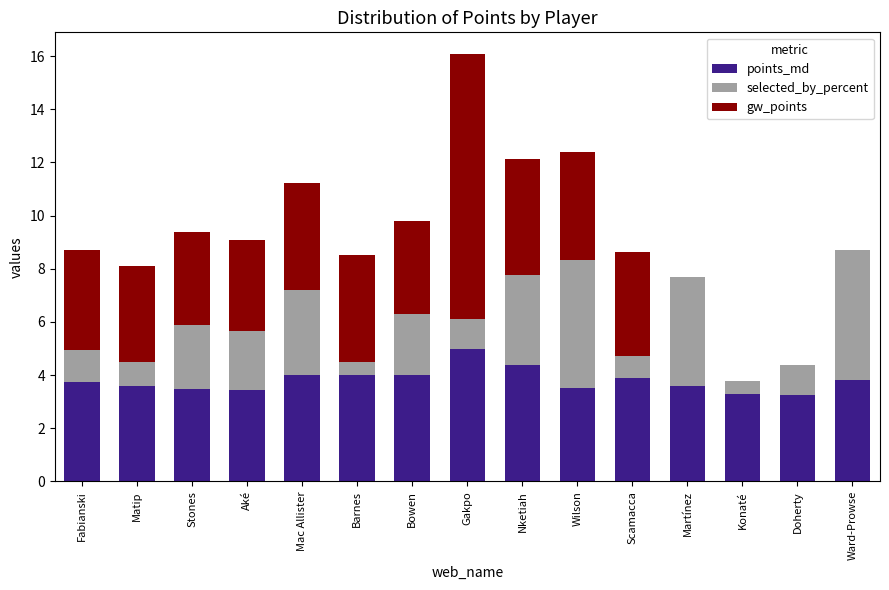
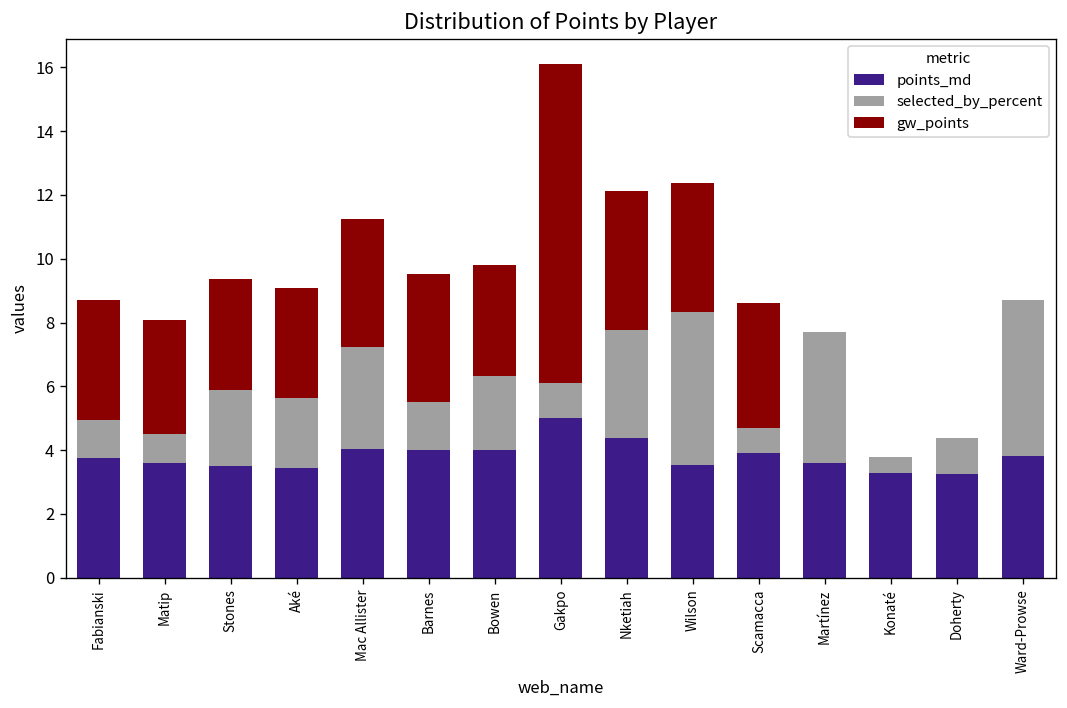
selected_by_percent, Barnes: 0.5 -> 1.5
